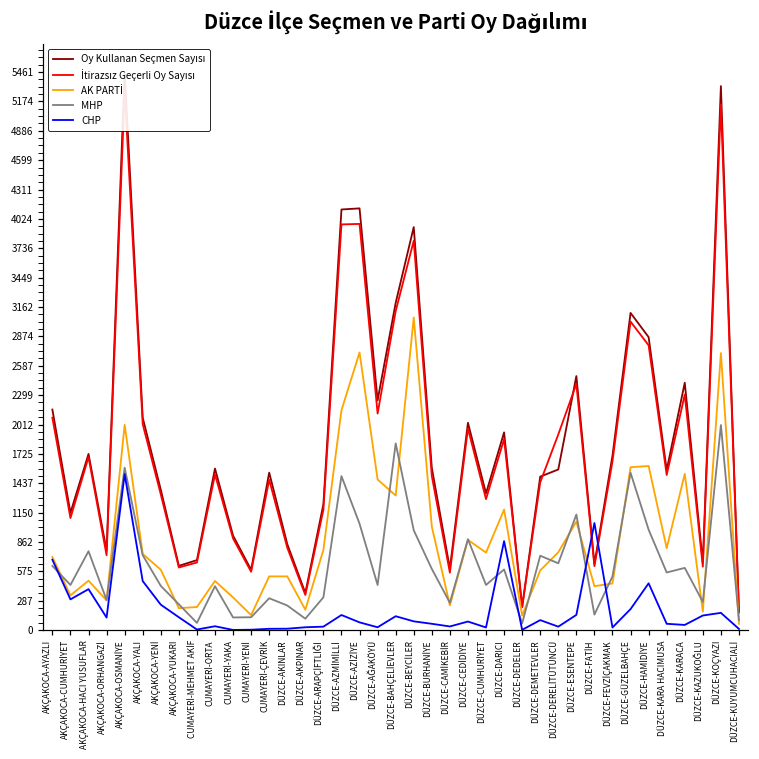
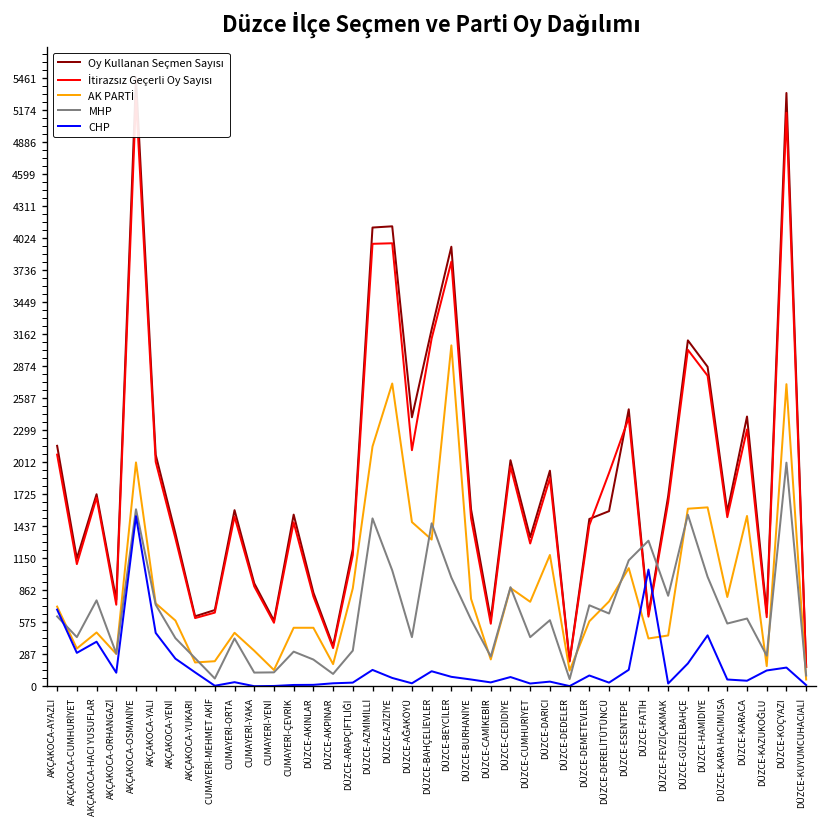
AK PARTİ, DÜZCE-ARAPÇİFTLİĞİ: 800 -> 900
Oy Kullanan Seçmen Sayısı, DÜZCE-AĞAKÖYÜ: 2200 -> 2400
MHP, DÜZCE-BAHÇELİEVLER: 1800 -> 1500
AK PARTİ, DÜZCE-BURHANİYE: 1000 -> 800
CHP, DÜZCE-DARICI: 900 -> 0
MHP, DÜZCE-FATİH: 200 -> 1300
MHP, DÜZCE-FEVZİÇAKMAK: 500 -> 800
